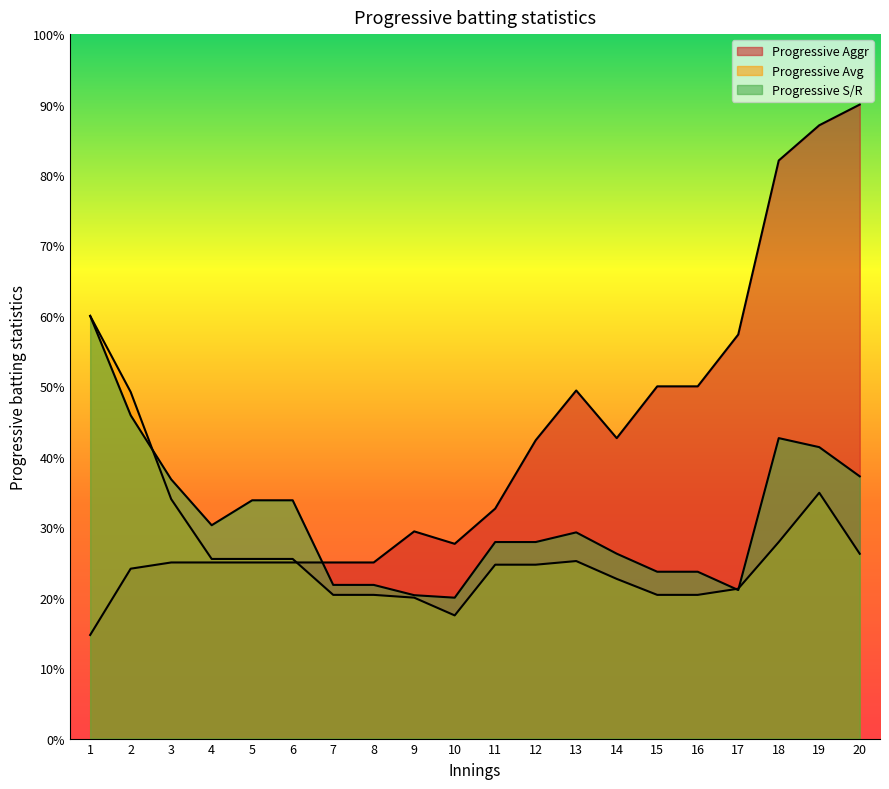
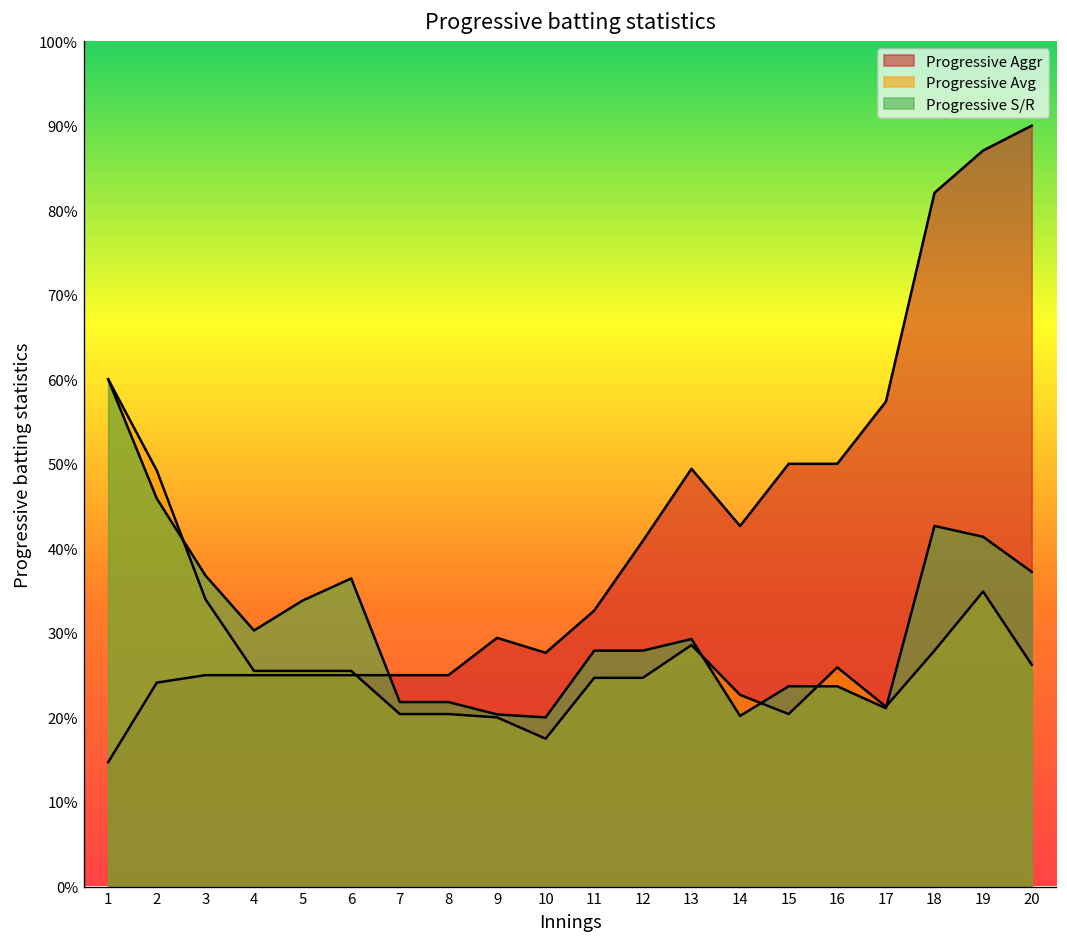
Progressive S/R, 6: 34% -> 36%
Progressive Aggr, 12: 42% -> 41%
Progressive Avg, 13: 25% -> 29%
Progressive S/R, 14: 26% -> 20%
Progressive Avg, 16: 20% -> 26%
